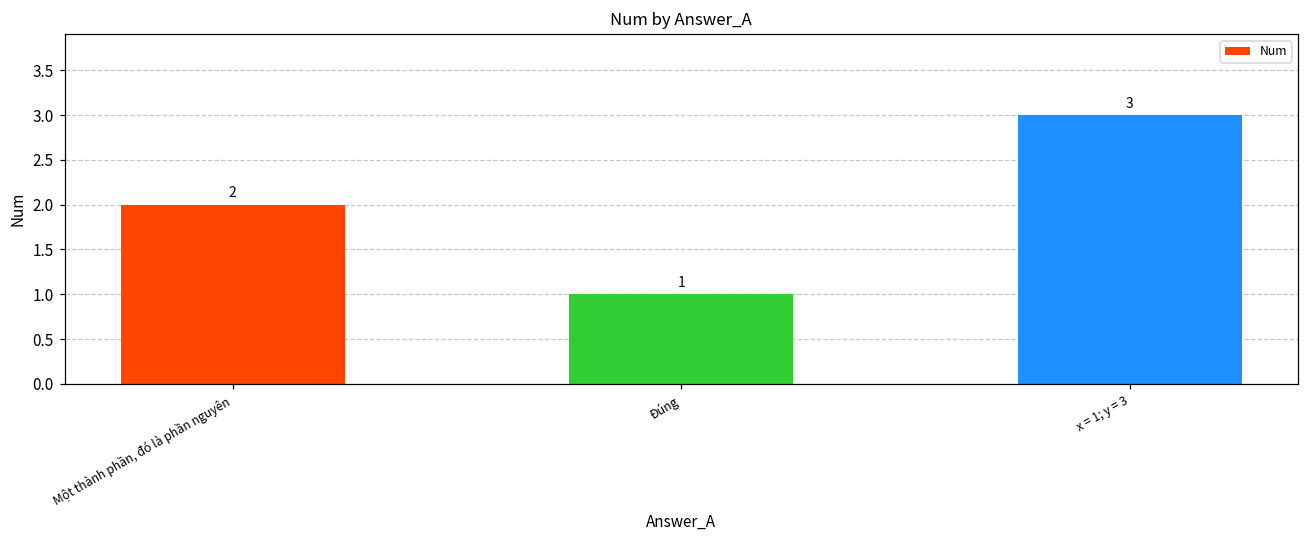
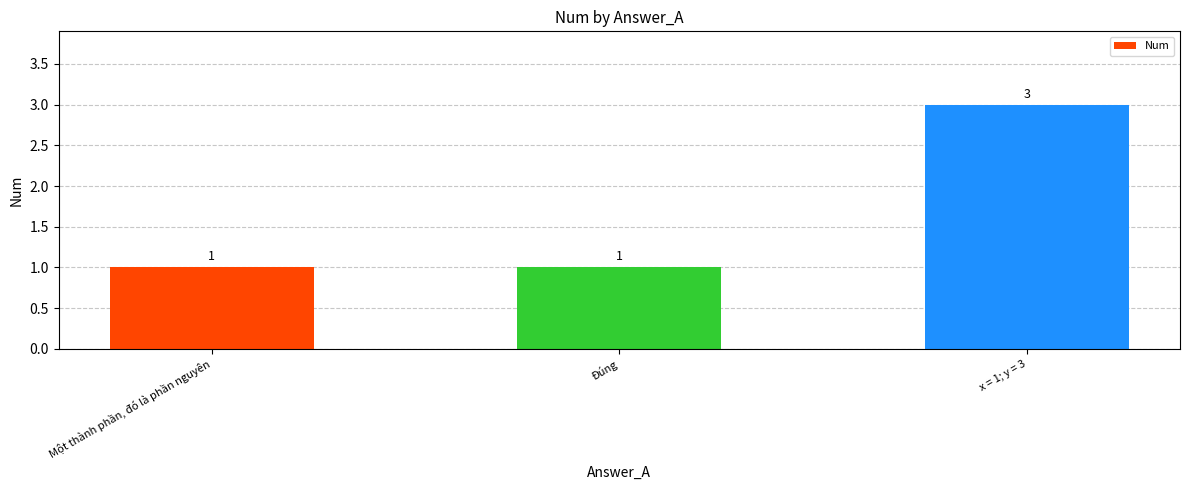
Một thành phần, đó là phần nguyên: 2 -> 1
